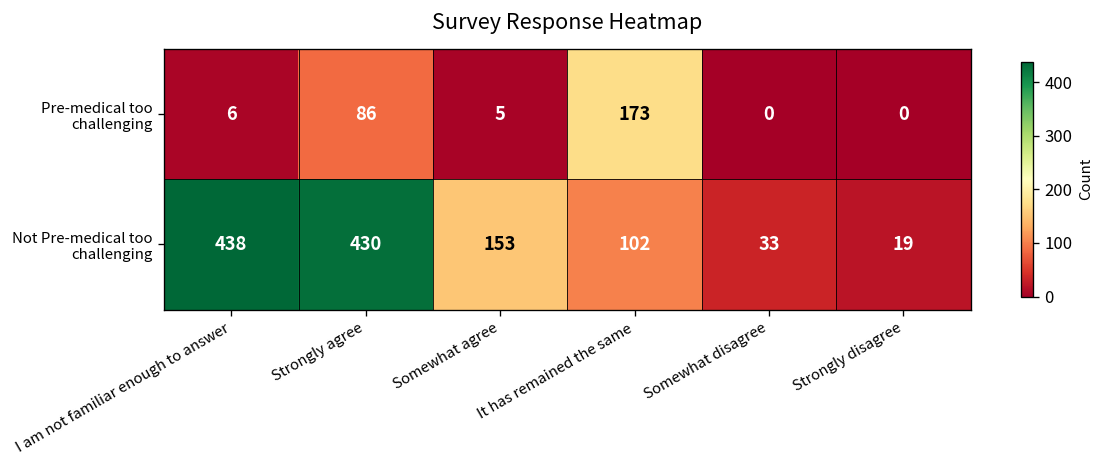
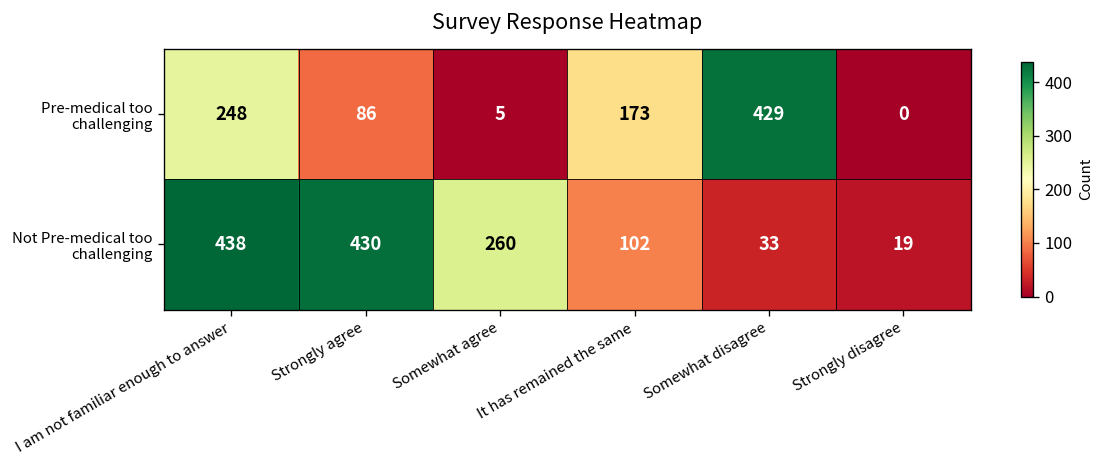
Pre-medical too challenging, I am not familiar enough to answer: 6 -> 248
Pre-medical too challenging, Somewhat disagree: 0 -> 429
Not Pre-medical too challenging, Somewhat agree: 153 -> 260
